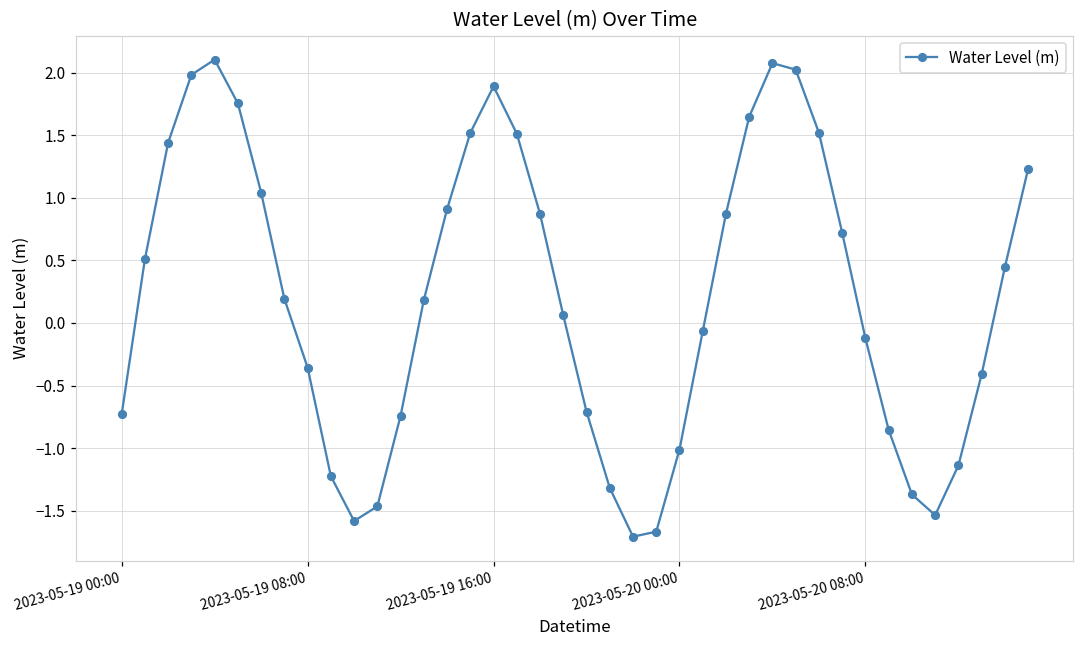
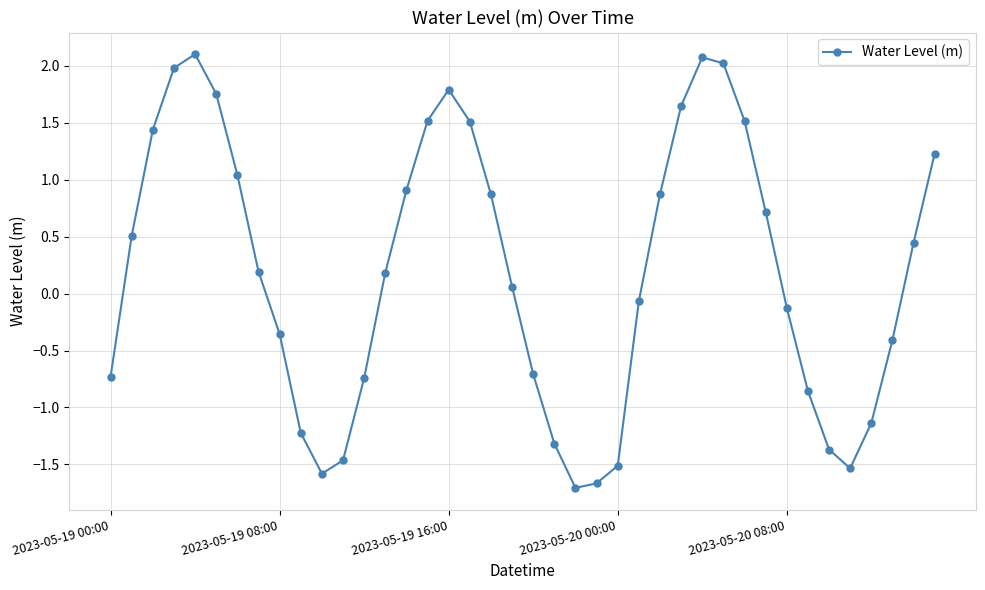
2023-05-19 16:00: 1.89 -> 1.79
2023-05-20 00:00: -1.01 -> -1.51
